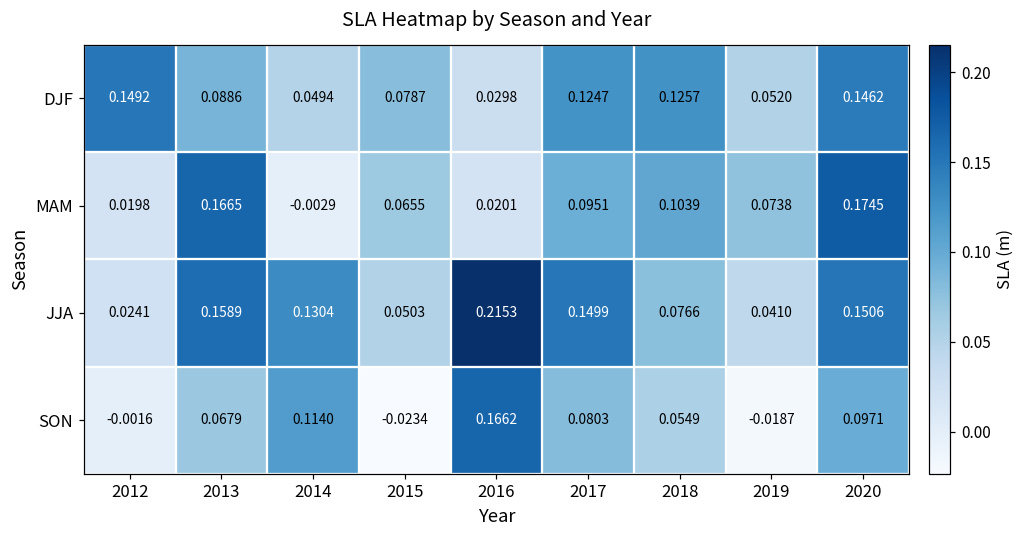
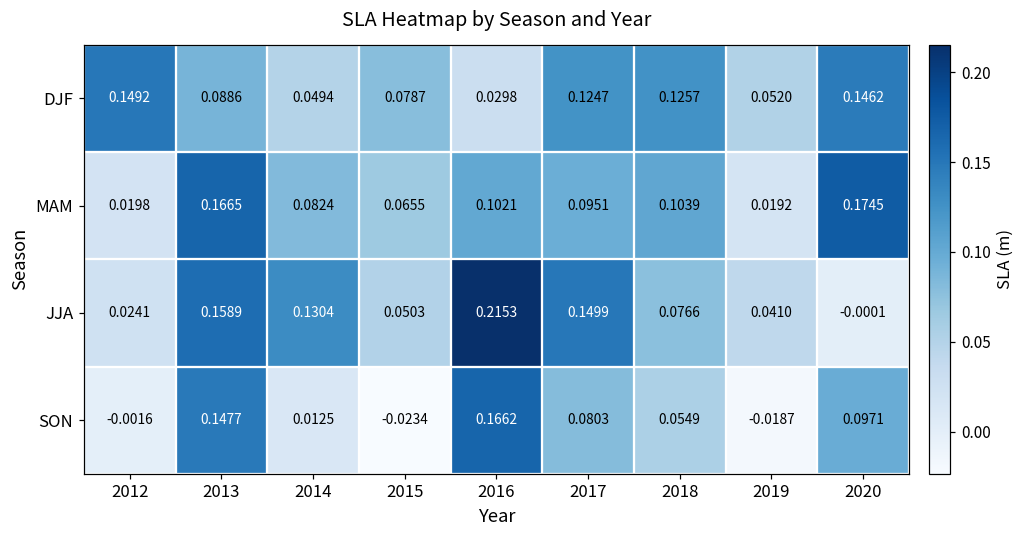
MAM, 2014: -0.0029 -> 0.0824
MAM, 2016: 0.0201 -> 0.1021
MAM, 2019: 0.0738 -> 0.0192
JJA, 2020: 0.1506 -> -0.0001
SON, 2013: 0.0679 -> 0.1477
SON, 2014: 0.1140 -> 0.0125
